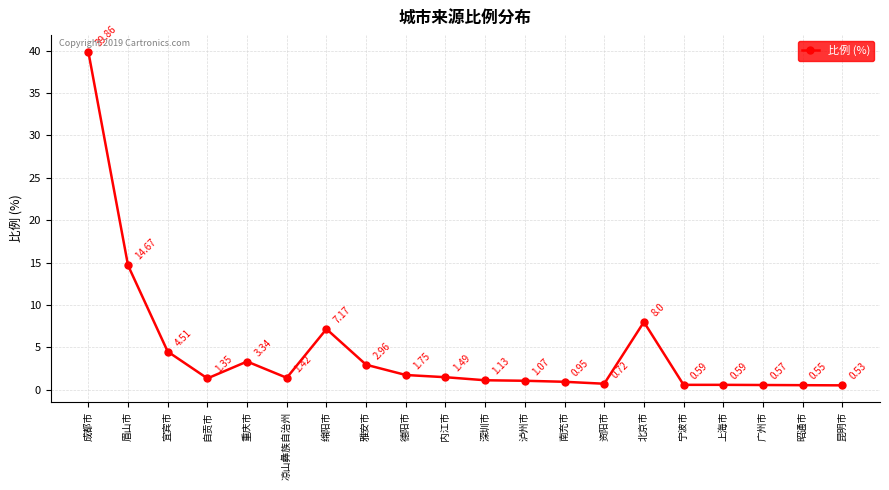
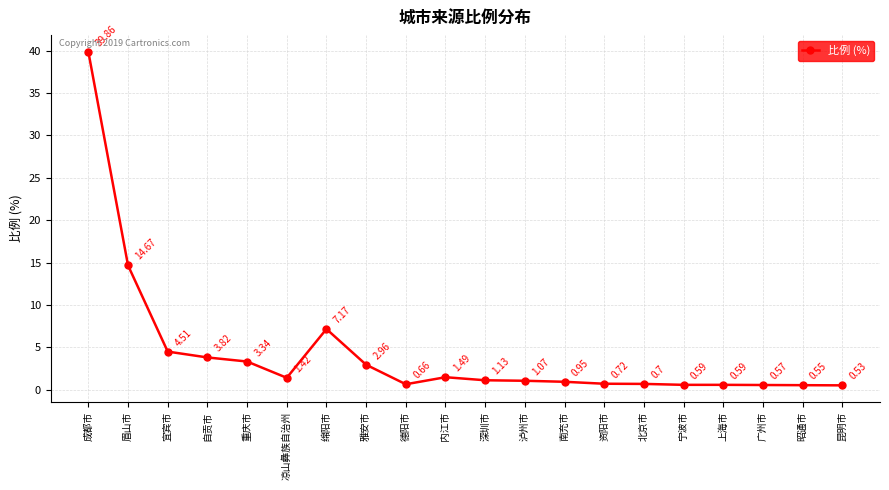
自贡市: 1.35 -> 3.82
德阳市: 1.75 -> 0.66
北京市: 8.0 -> 0.7
